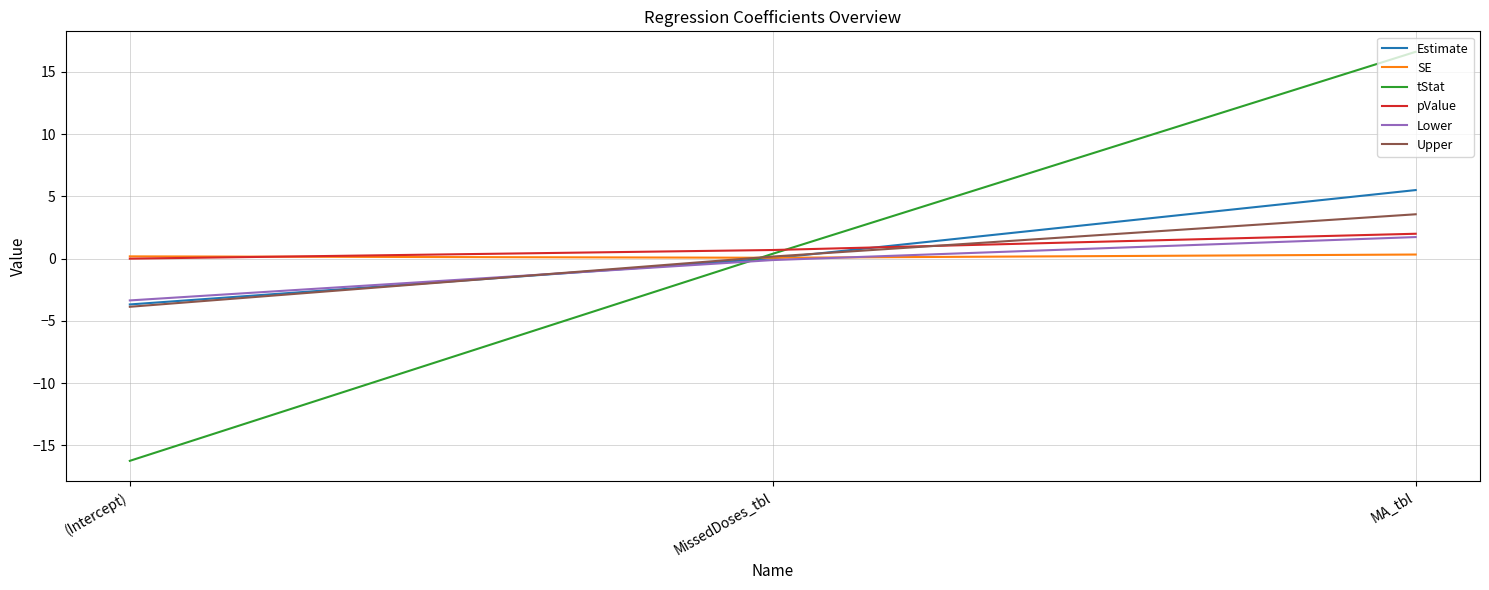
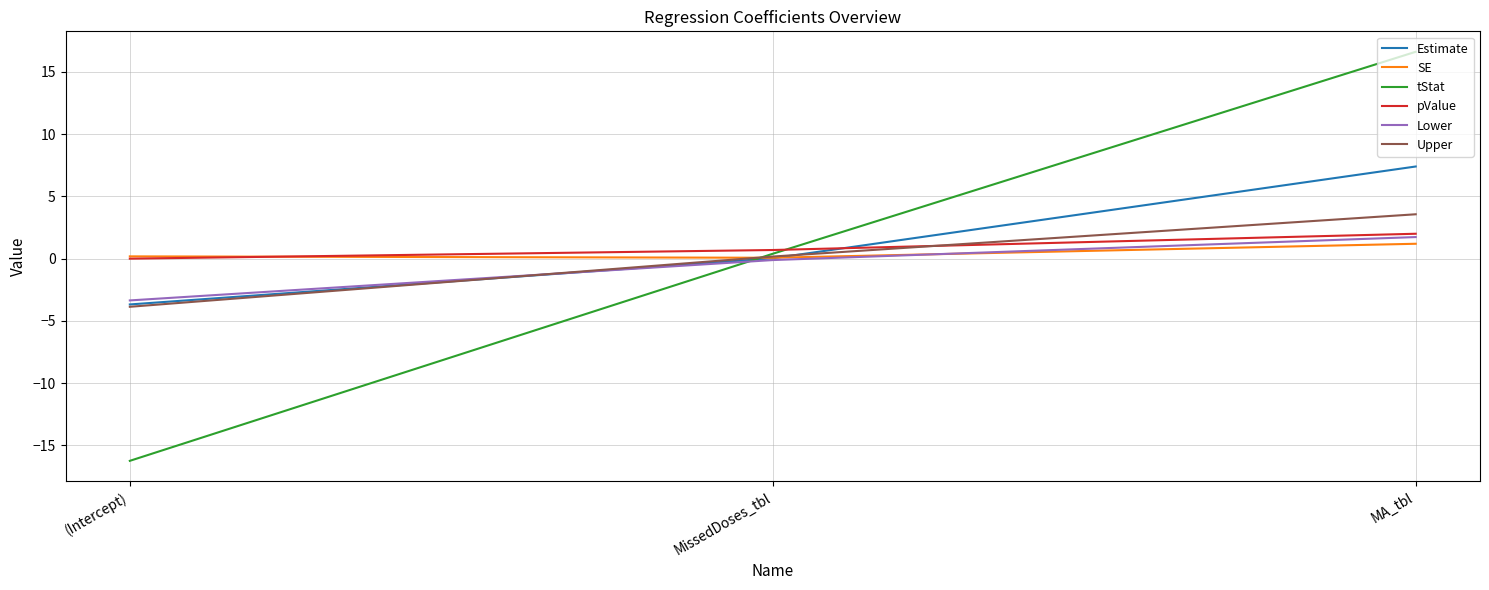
Estimate, MA_tbl: 5.5 -> 7.4
SE, MA_tbl: 0.3 -> 1.2
